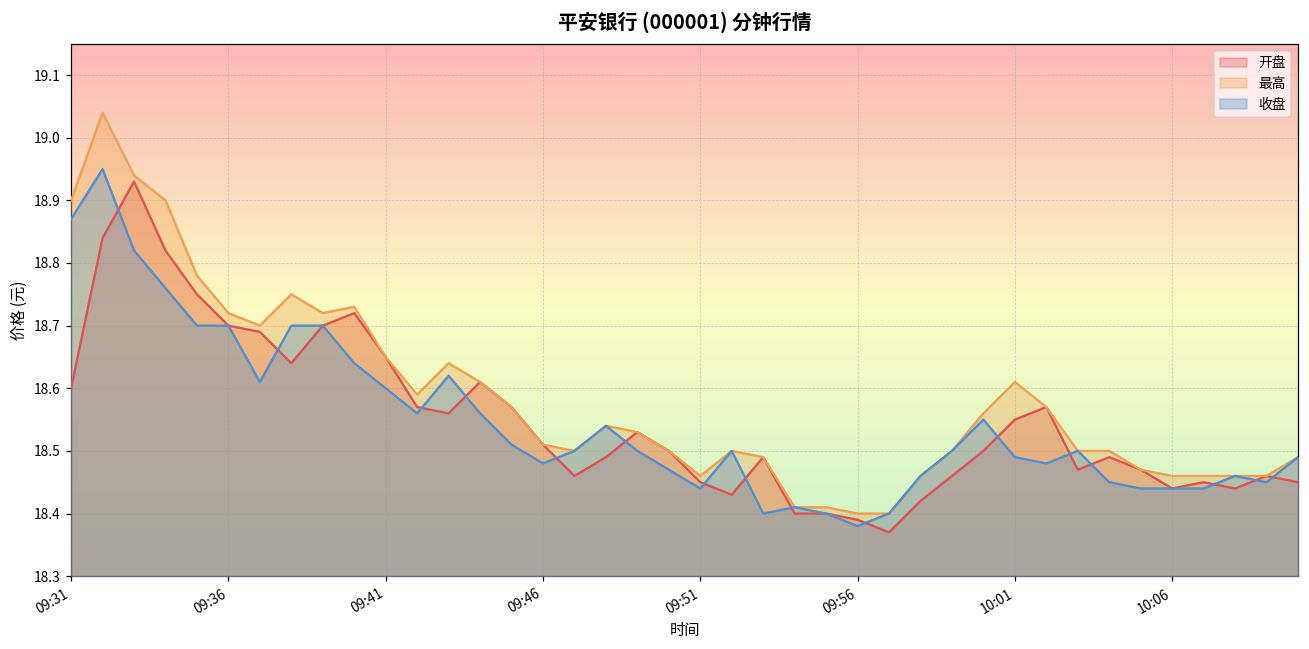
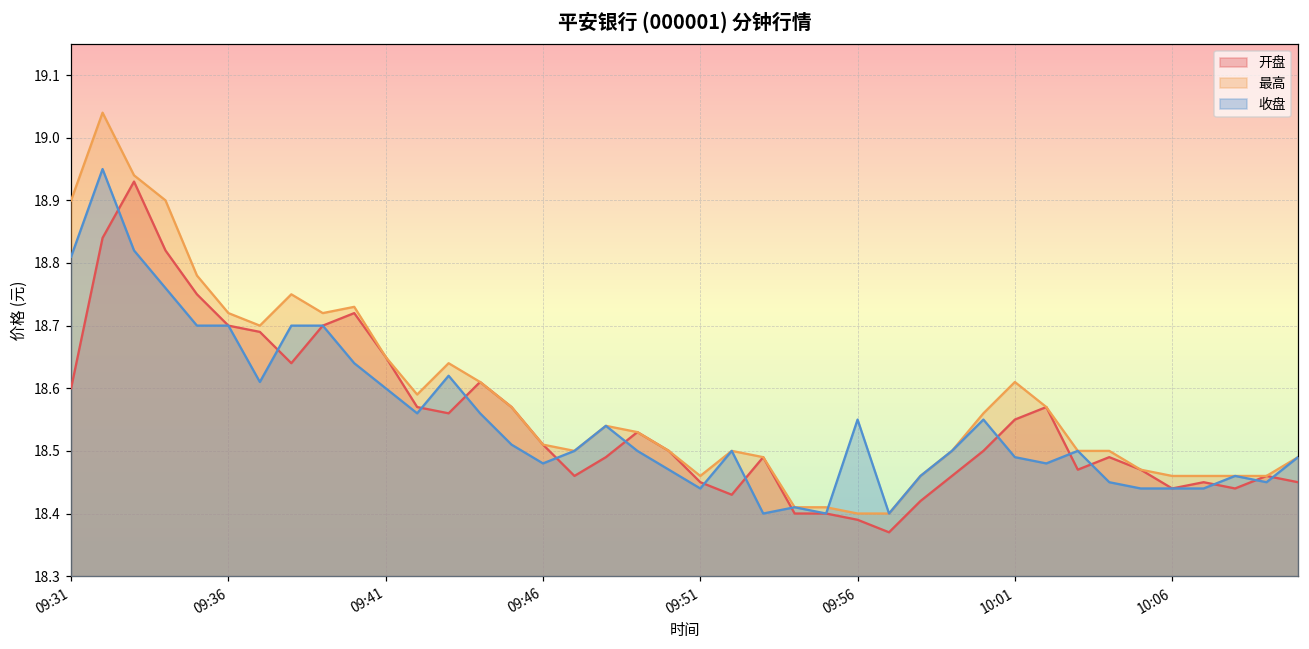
收盘, 09:31: 18.87 -> 18.81
收盘, 09:56: 18.38 -> 18.55
